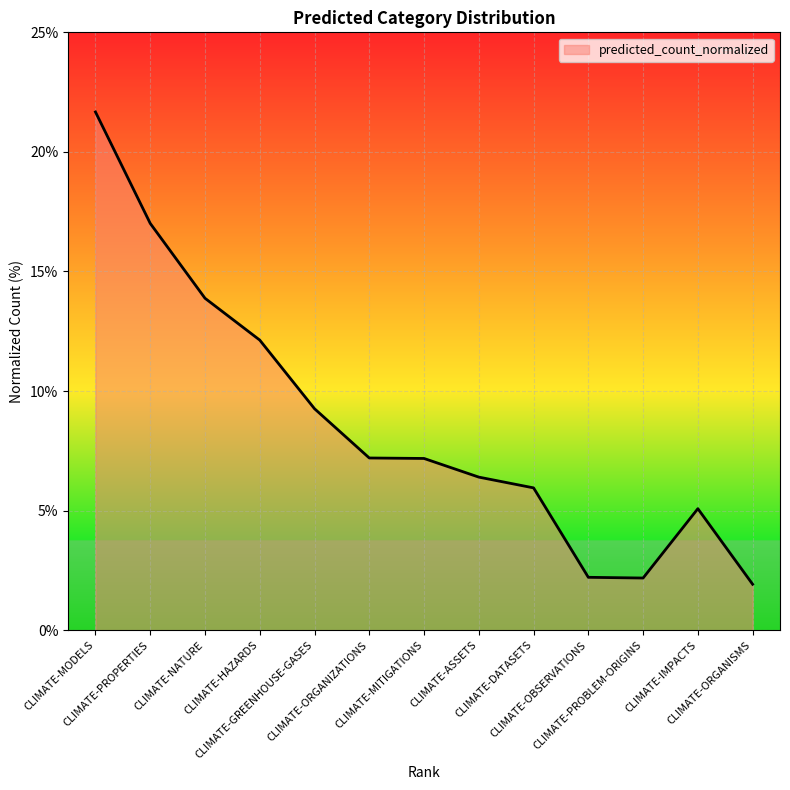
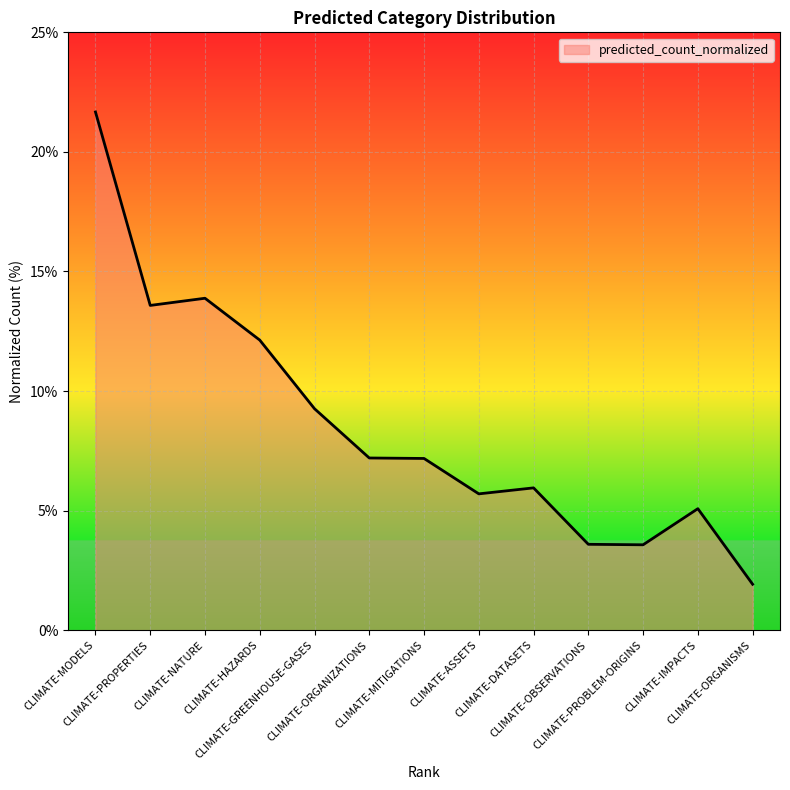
CLIMATE-PROPERTIES: 17.0% -> 13.6%
CLIMATE-ASSETS: 6.4% -> 5.7%
CLIMATE-OBSERVATIONS: 2.2% -> 3.6%
CLIMATE-PROBLEM-ORIGINS: 2.2% -> 3.6%
